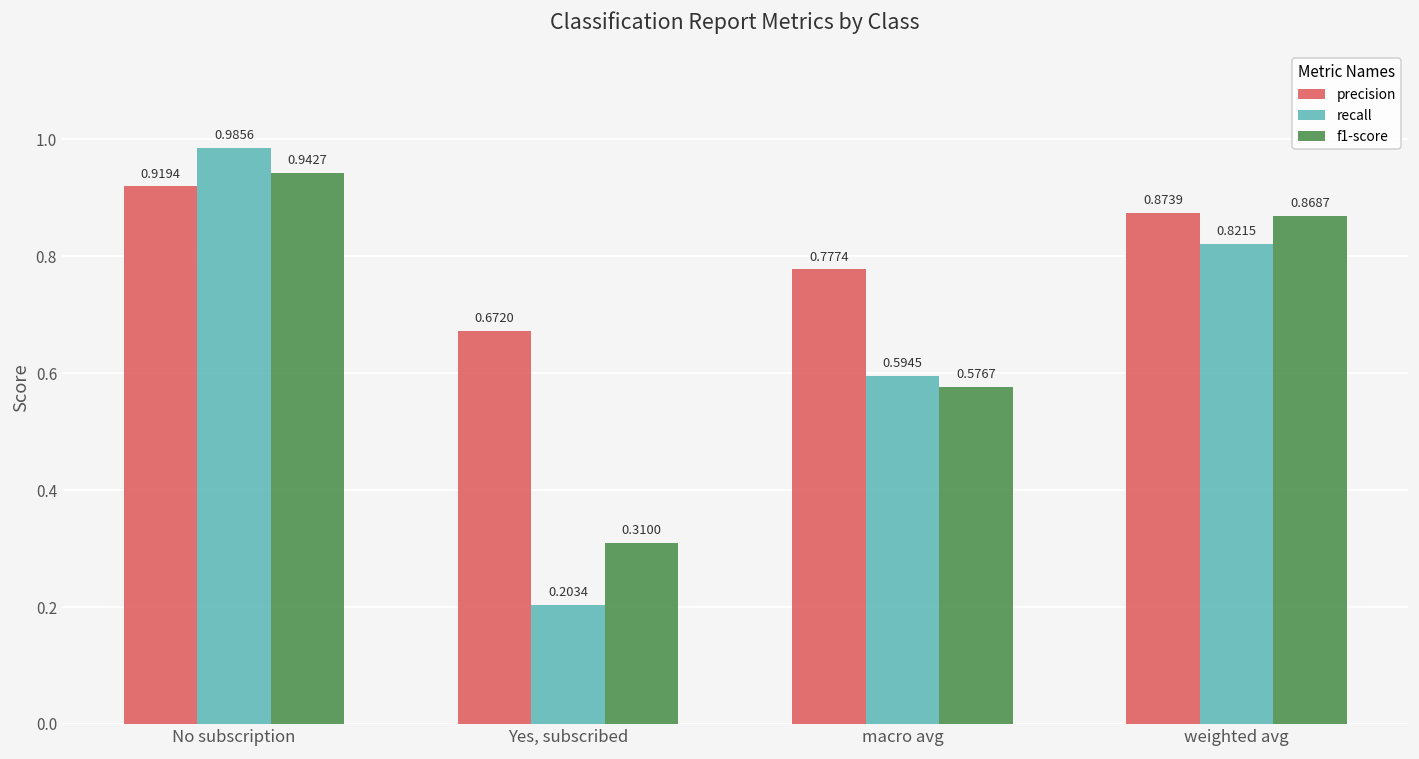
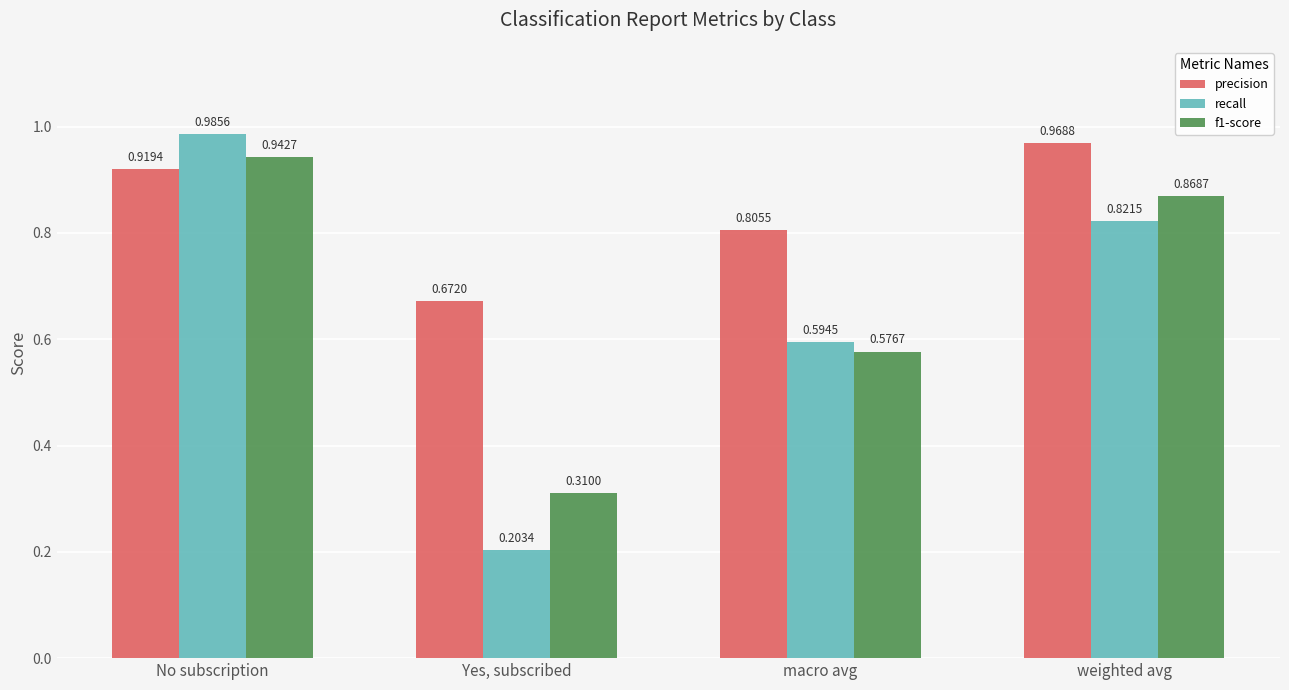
precision, macro avg: 0.7774 -> 0.8055
precision, weighted avg: 0.8739 -> 0.9688
